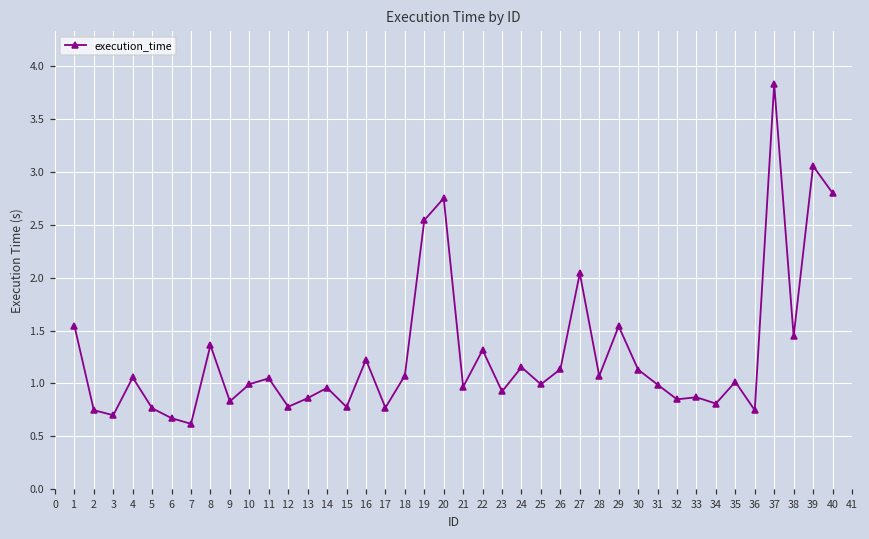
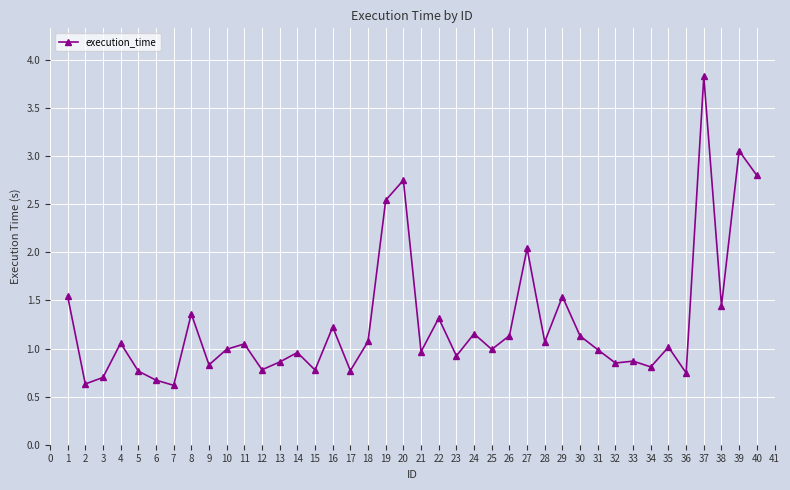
2: 0.7 -> 0.6
